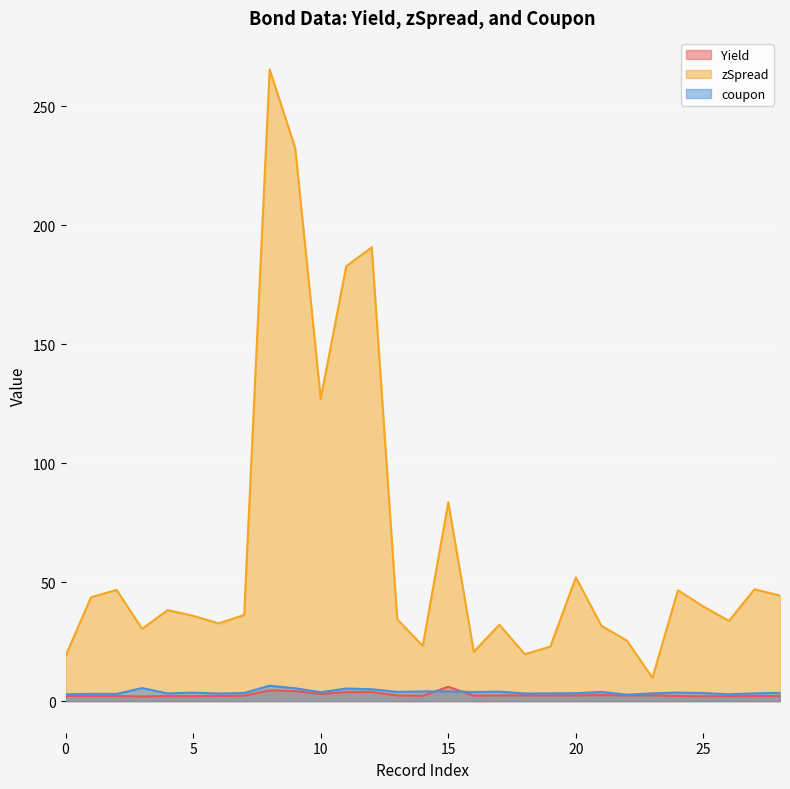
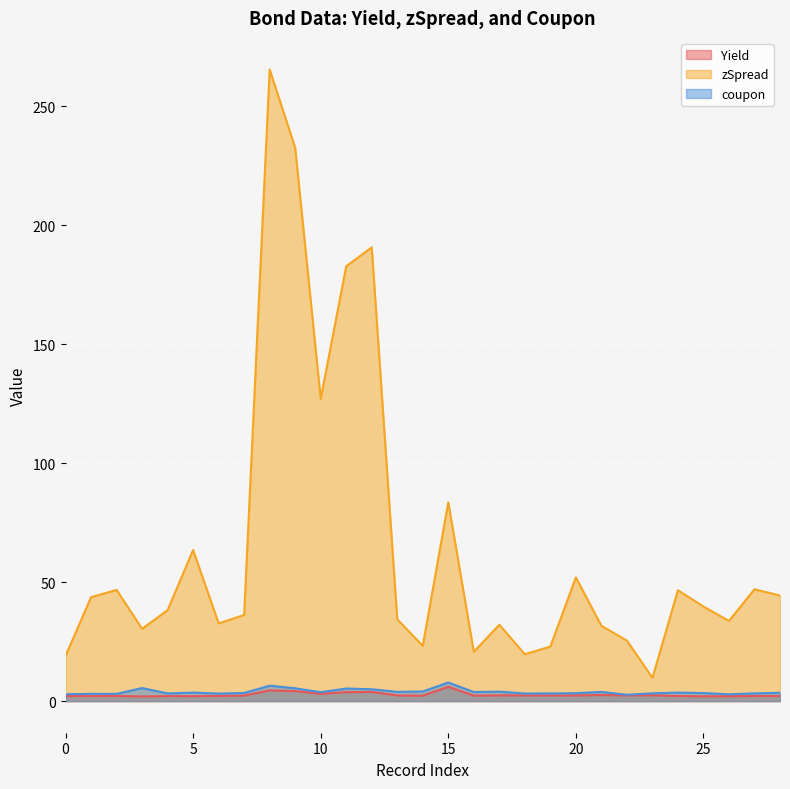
zSpread, 5: 36 -> 64
coupon, 15: 4 -> 8
